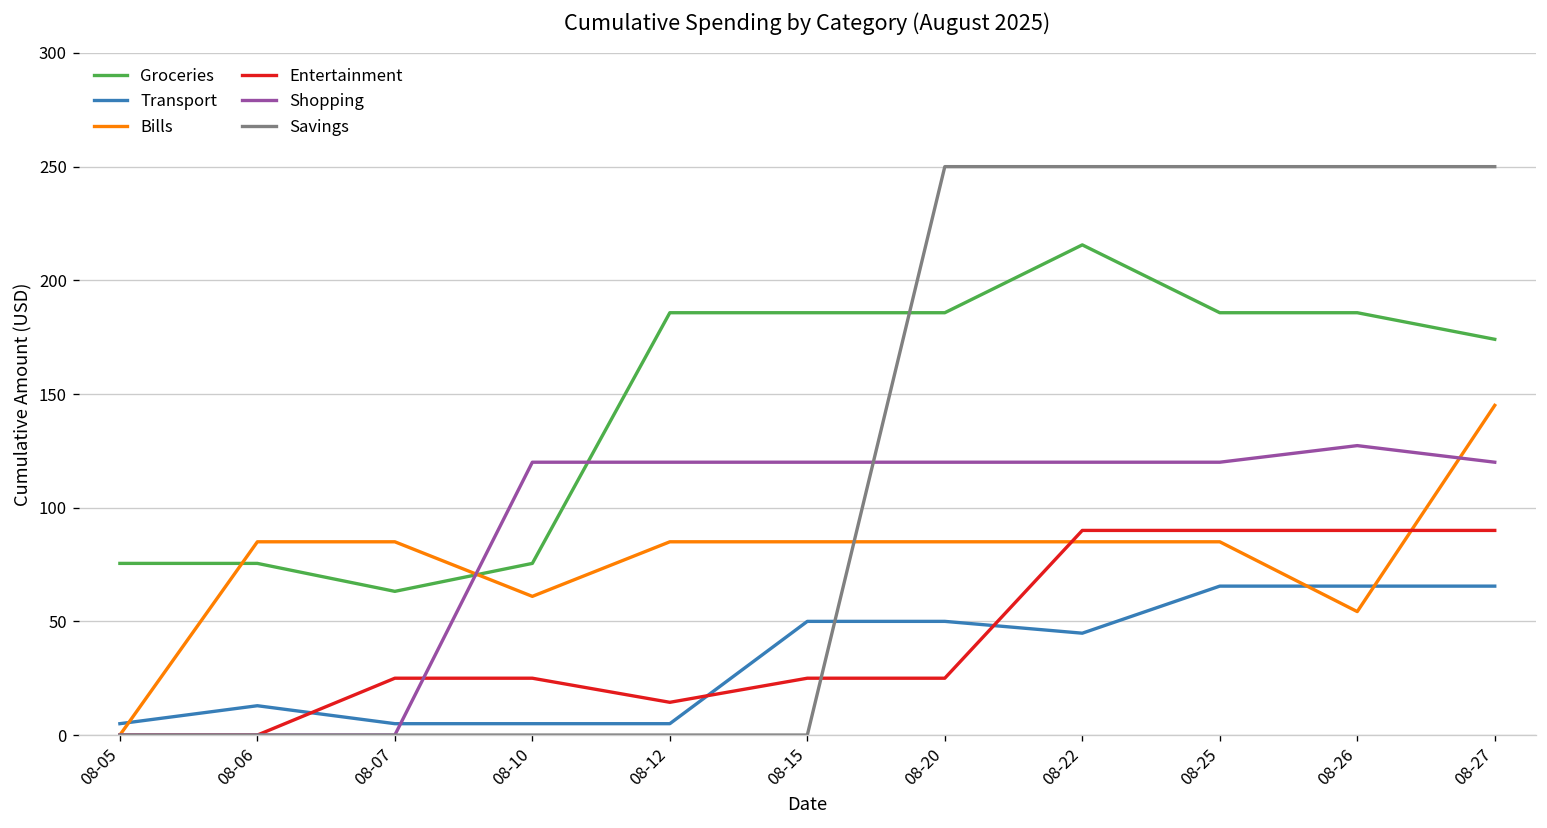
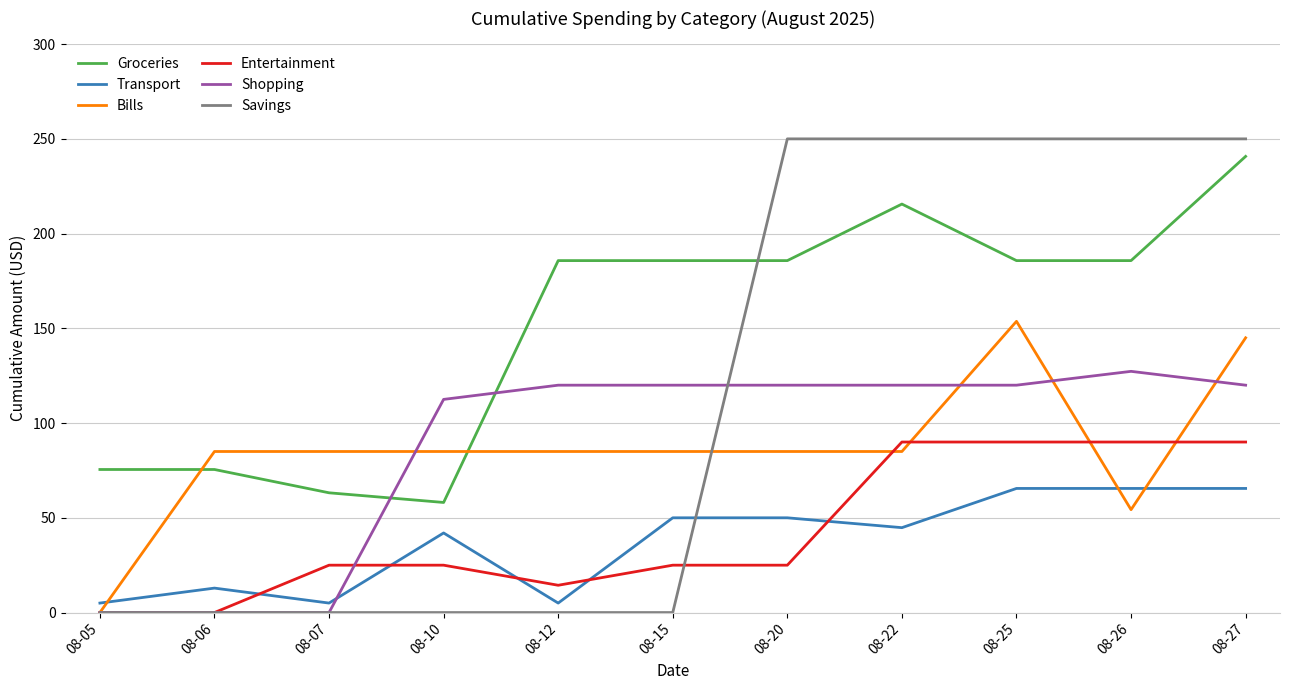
Groceries, 08-10: 76 -> 58
Transport, 08-10: 5 -> 42
Bills, 08-10: 61 -> 85
Shopping, 08-10: 120 -> 113
Bills, 08-25: 85 -> 154
Groceries, 08-27: 174 -> 241
